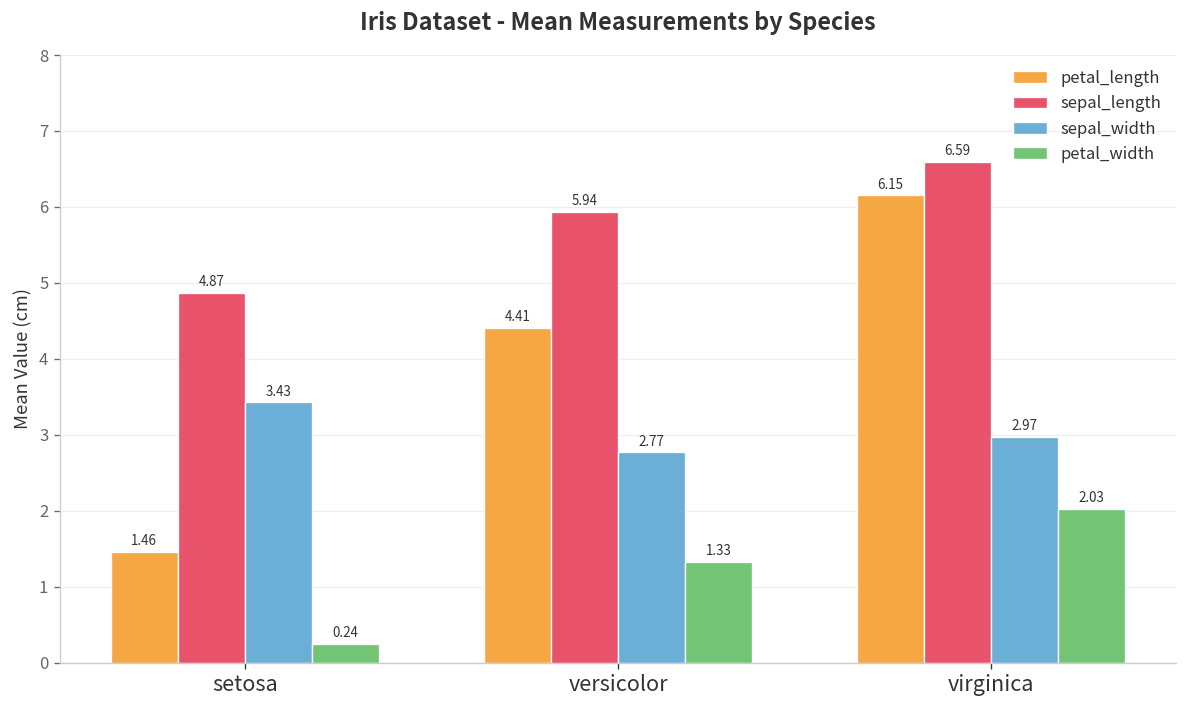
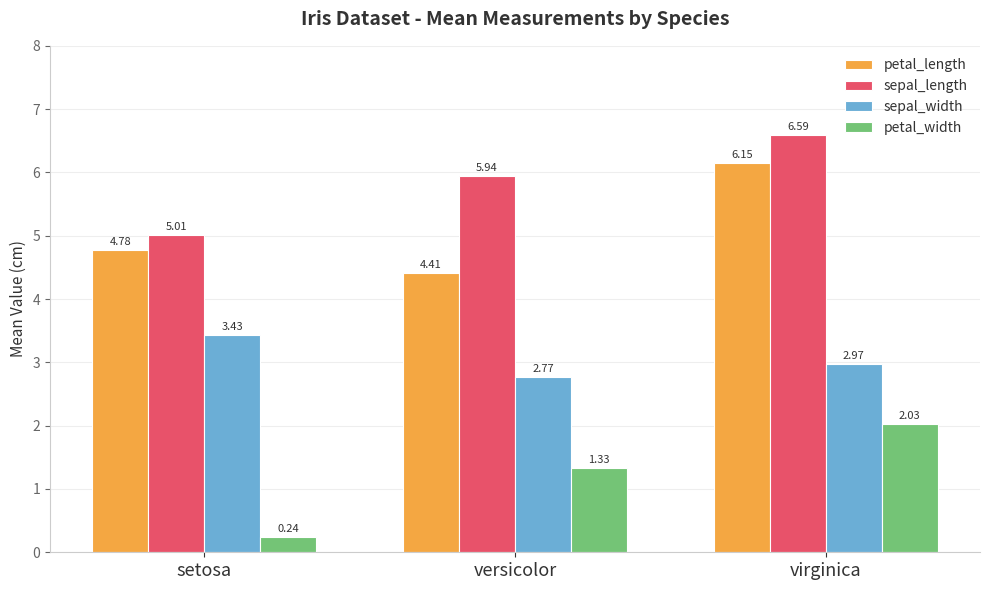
petal_length, setosa: 1.46 -> 4.78
sepal_length, setosa: 4.87 -> 5.01
